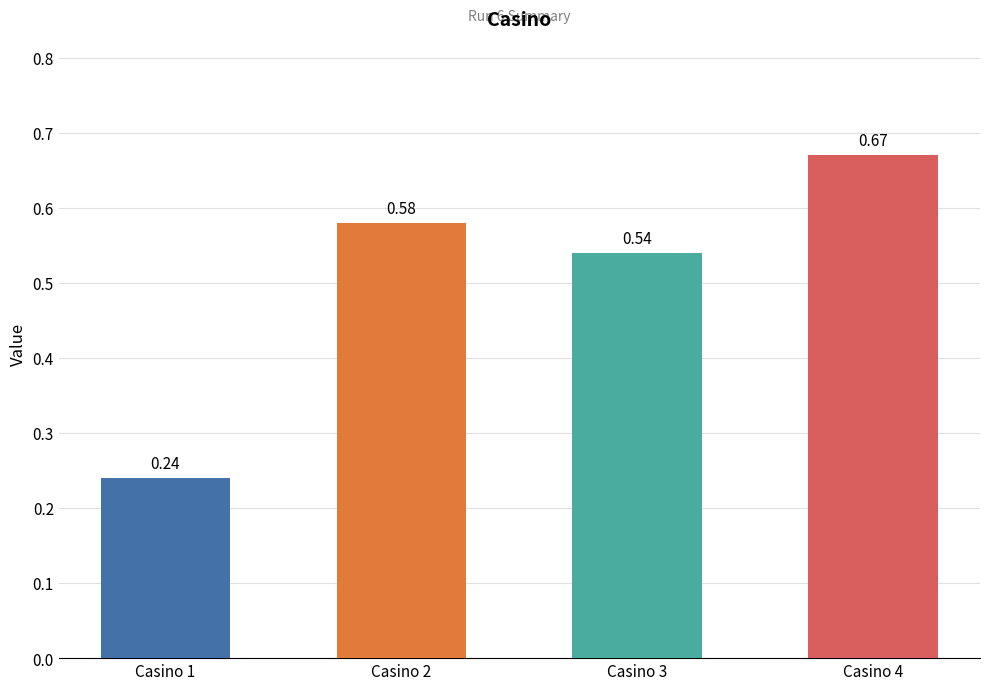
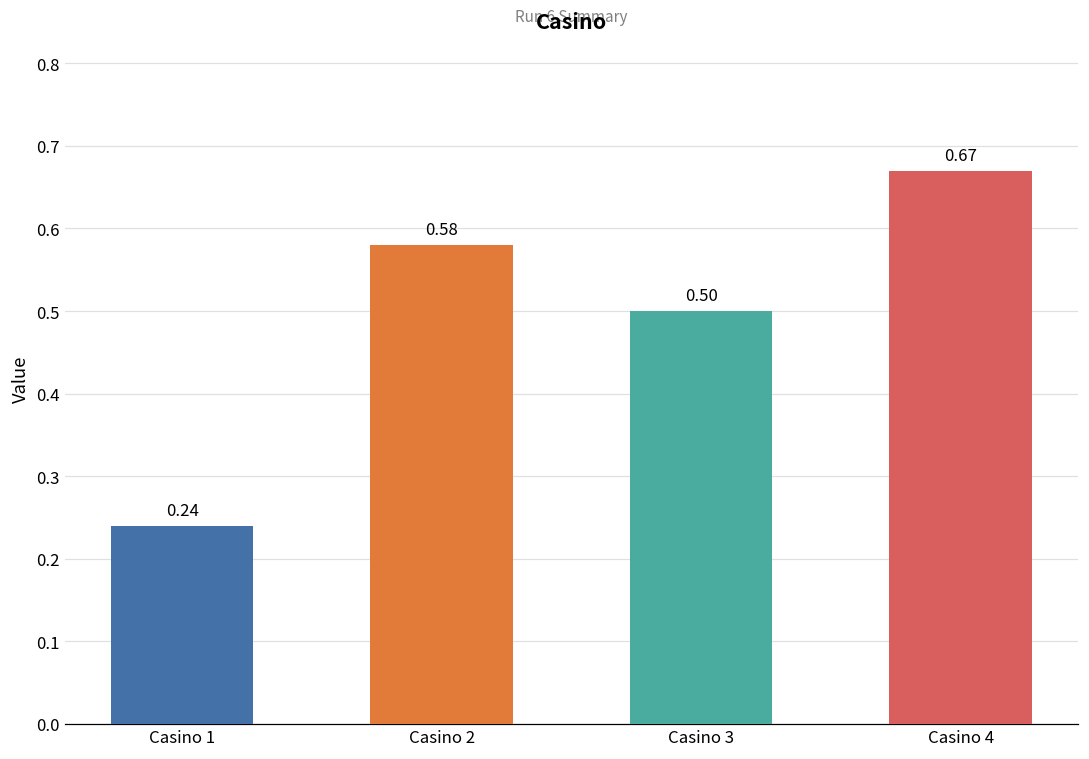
Casino 3: 0.54 -> 0.50
